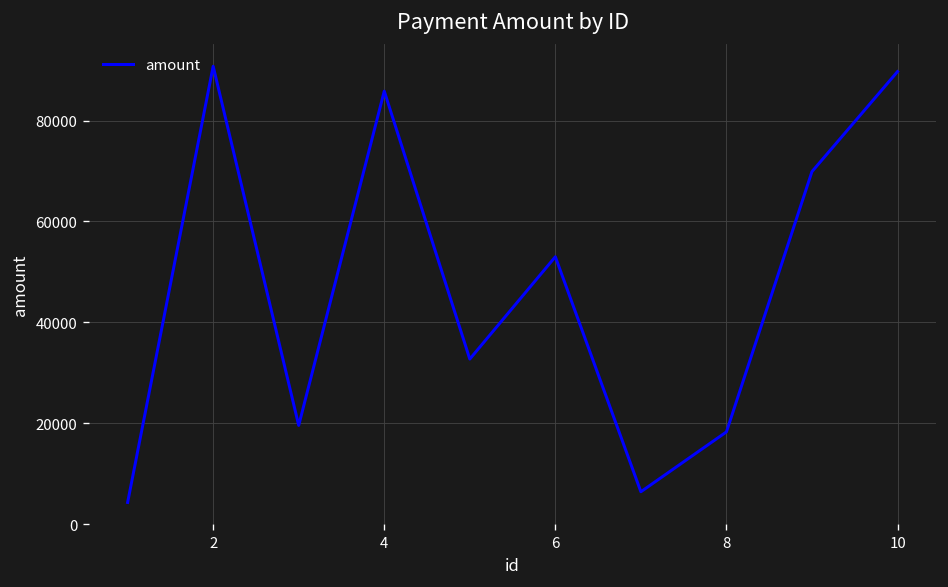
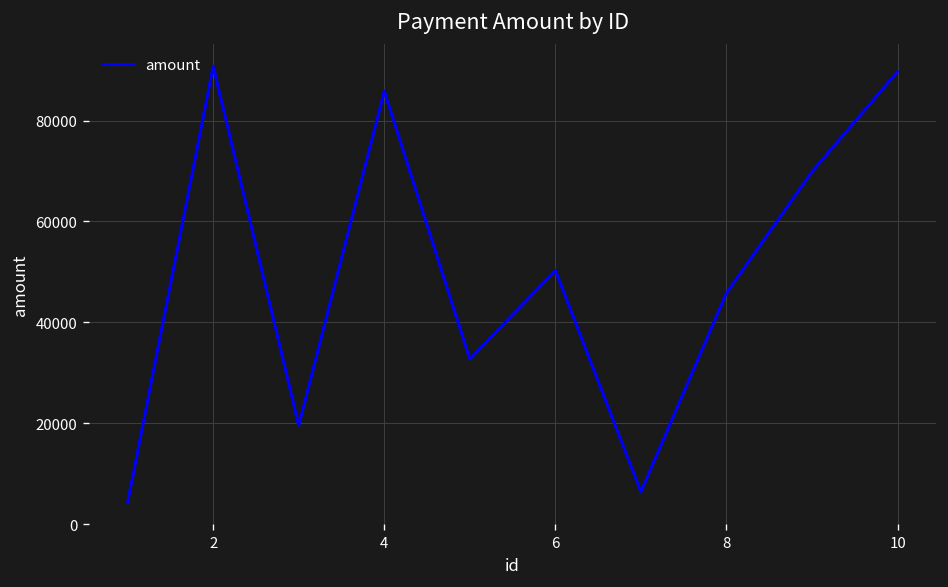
6: 53000 -> 50000
8: 18000 -> 46000
